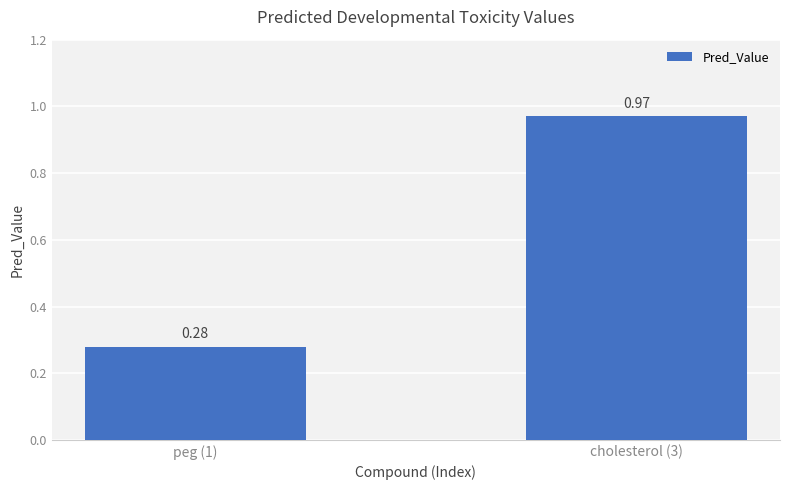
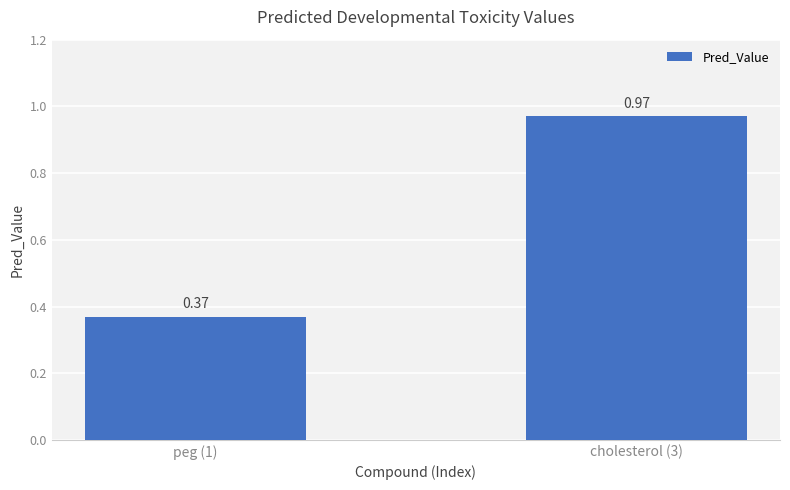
peg (1): 0.28 -> 0.37
